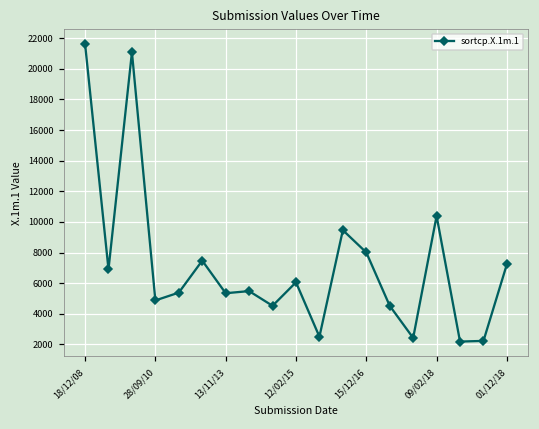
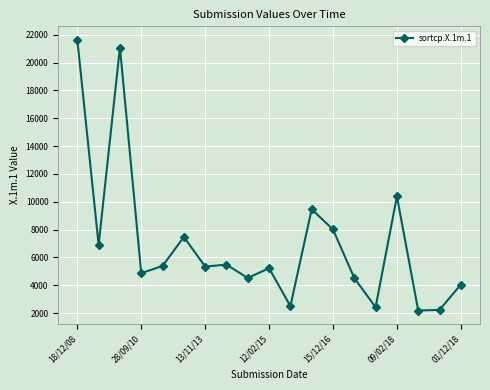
12/02/15: 6100 -> 5200
01/12/18: 7200 -> 4000
